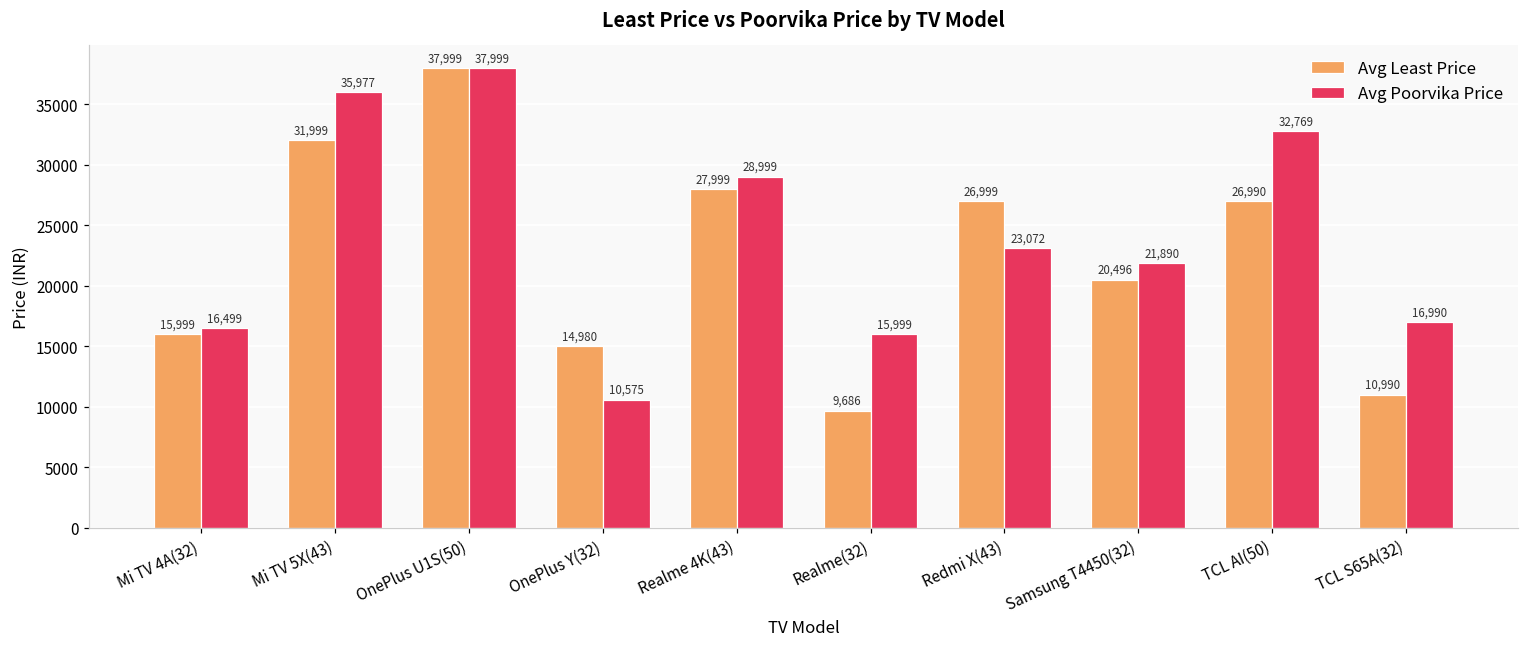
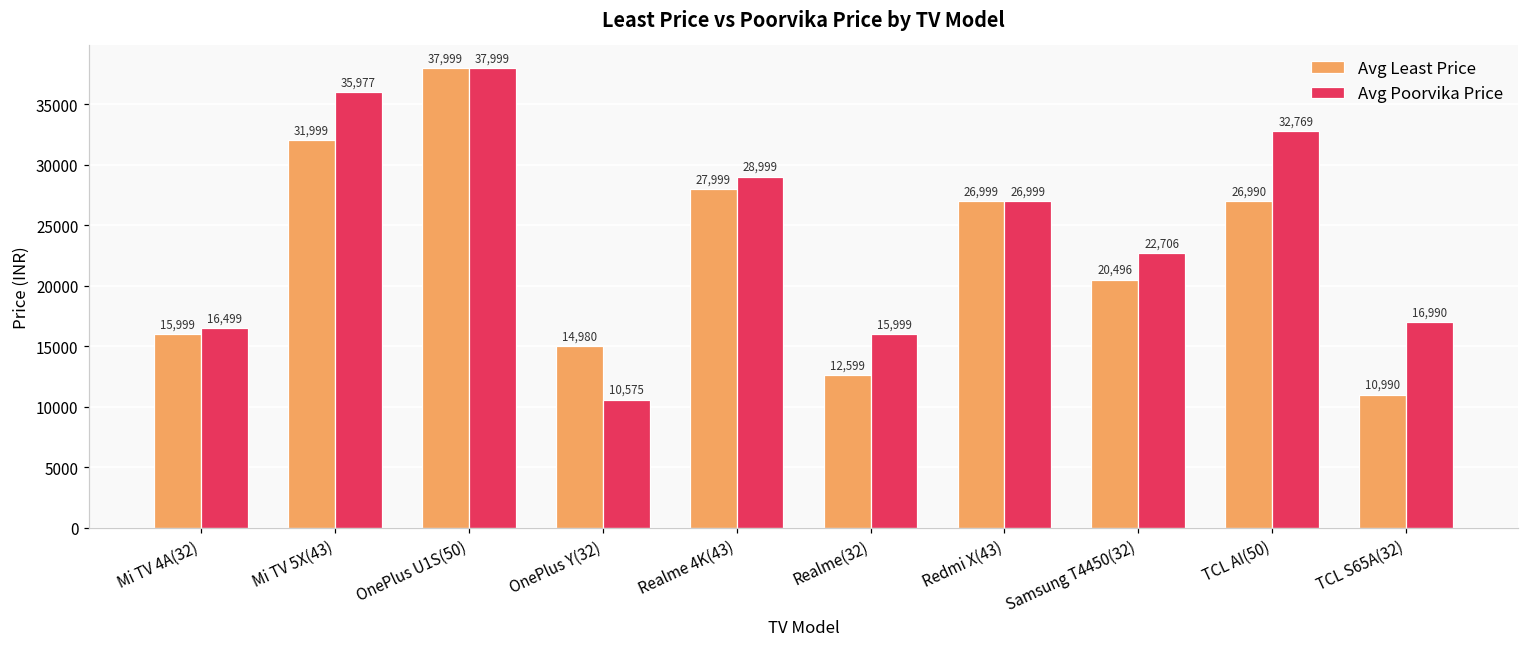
Avg Least Price, Realme(32): 9,686 -> 12,599
Avg Poorvika Price, Redmi X(43): 23,072 -> 26,999
Avg Poorvika Price, Samsung T4450(32): 21,890 -> 22,706
